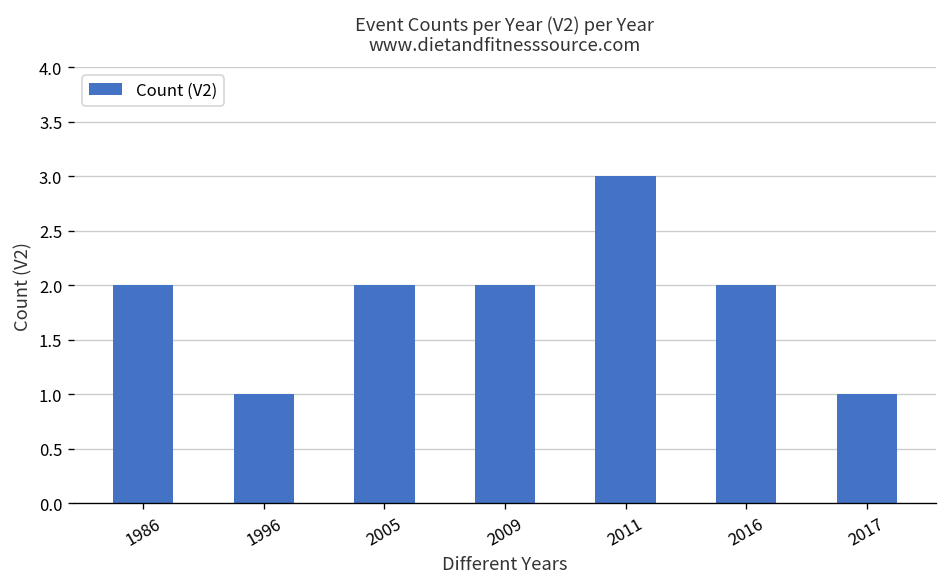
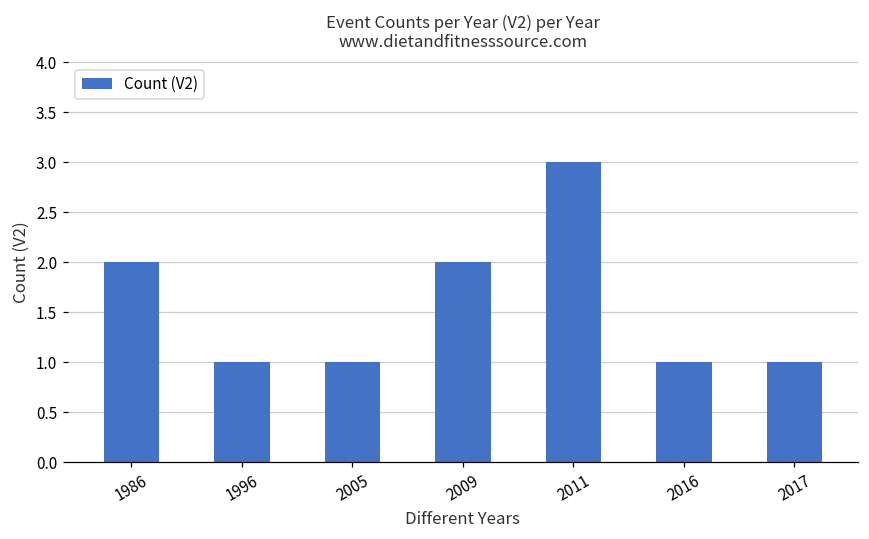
2005: 2 -> 1
2016: 2 -> 1
